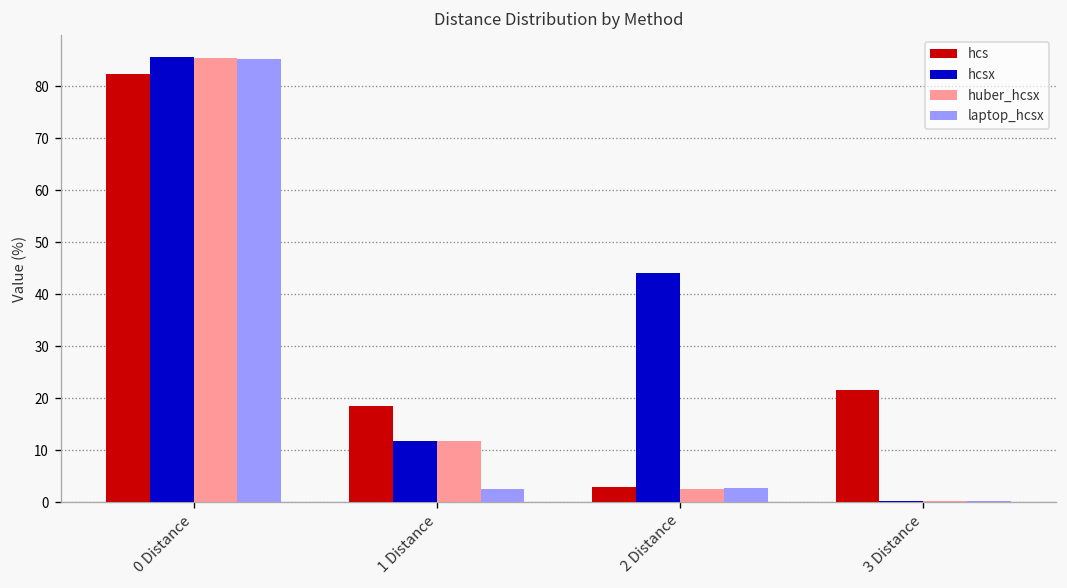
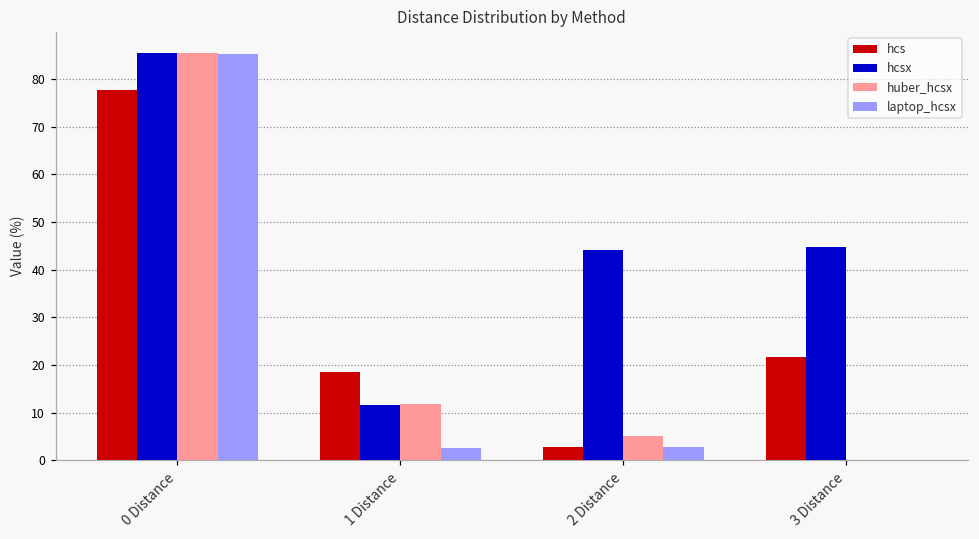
hcs, 0 Distance: 82 -> 78
huber_hcsx, 2 Distance: 3 -> 5
hcsx, 3 Distance: 0 -> 45
